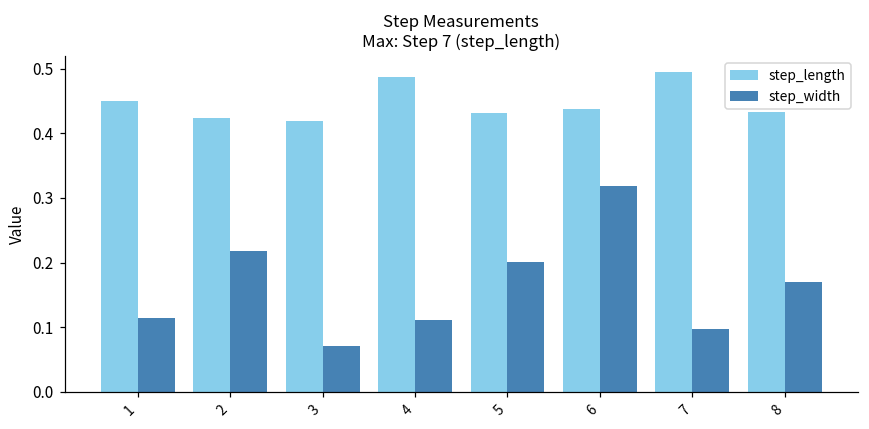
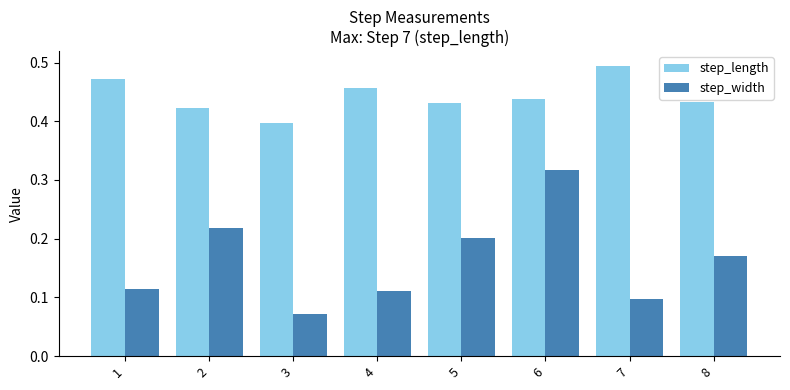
step_length, 1: 0.45 -> 0.47
step_length, 3: 0.42 -> 0.40
step_length, 4: 0.49 -> 0.46
